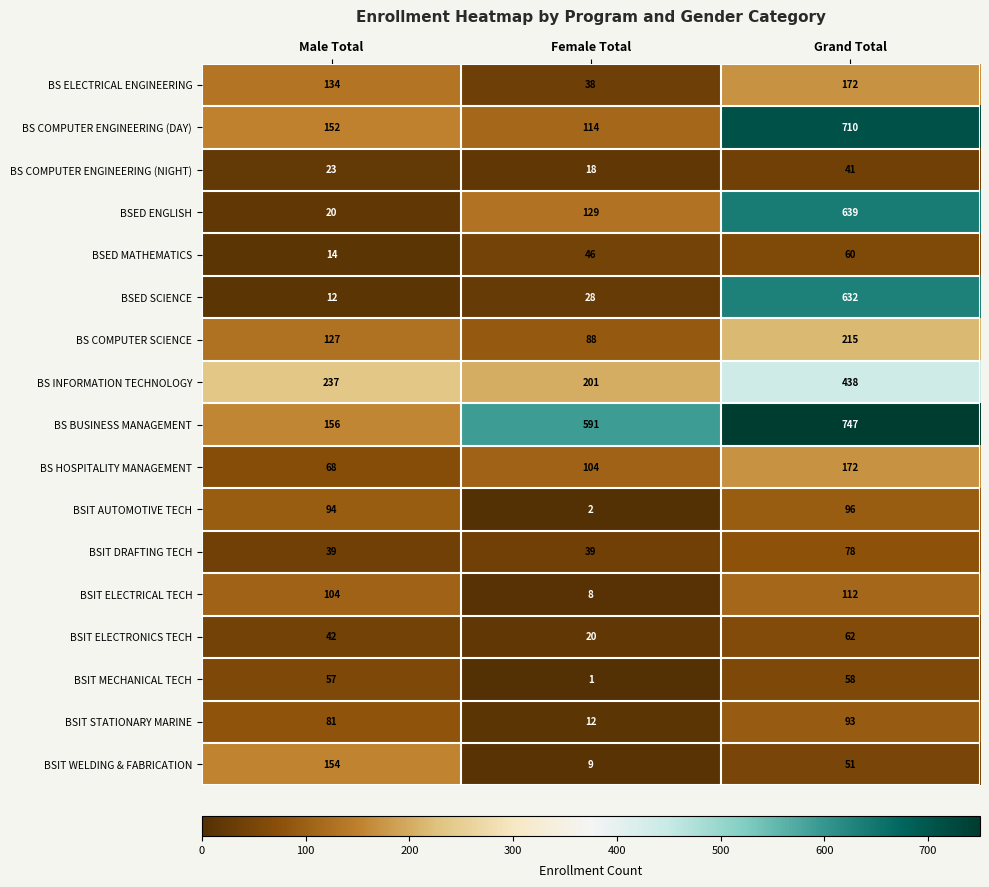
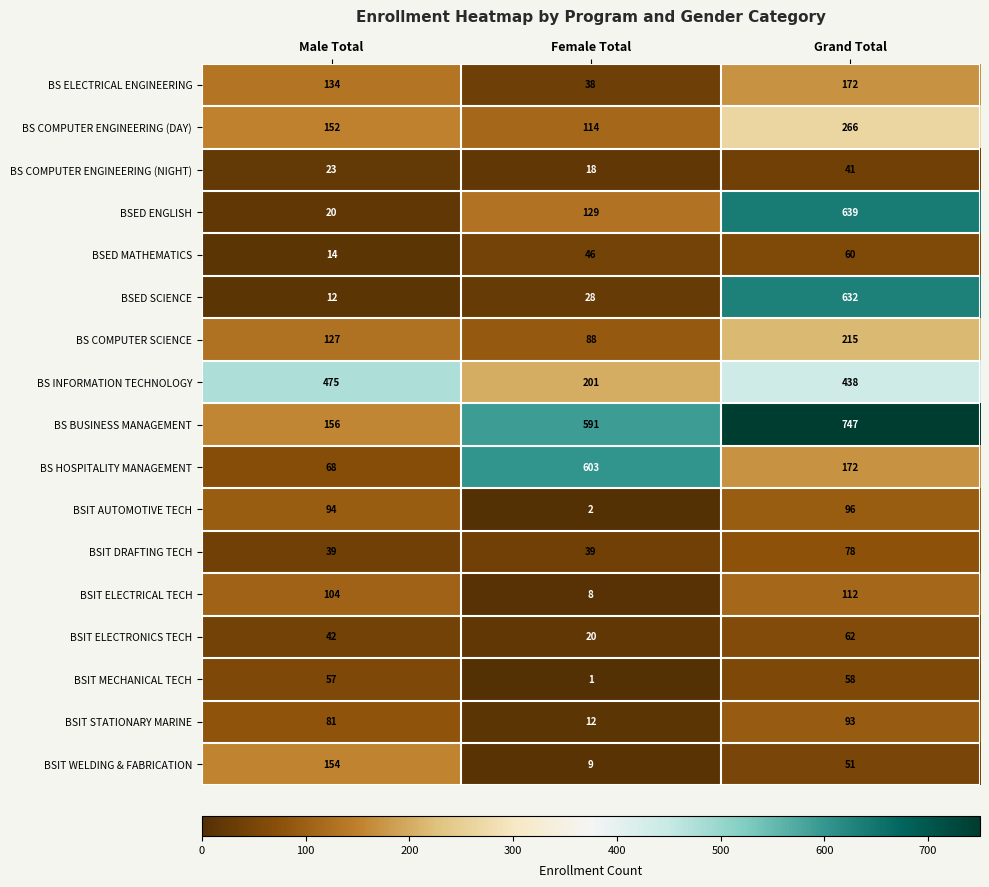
BS COMPUTER ENGINEERING (DAY), Grand Total: 710 -> 266
BS INFORMATION TECHNOLOGY, Male Total: 237 -> 475
BS HOSPITALITY MANAGEMENT, Female Total: 104 -> 603
